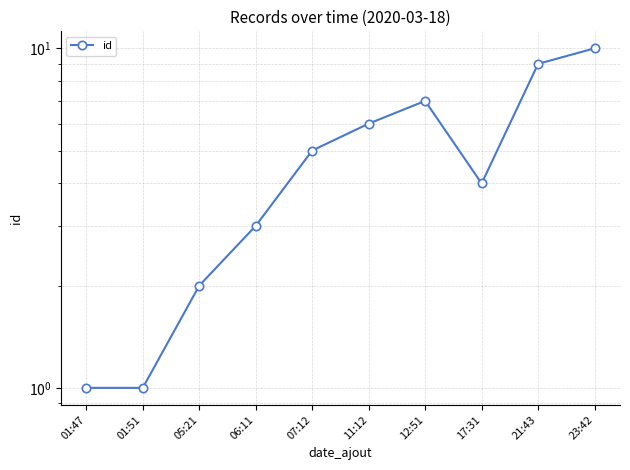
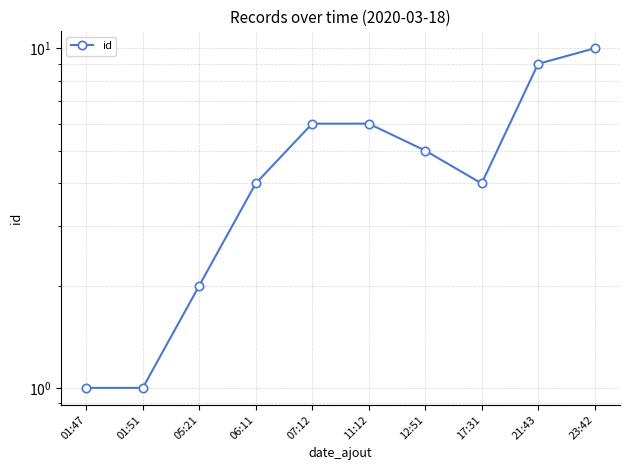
06:11: 3 -> 4
07:12: 5 -> 6
12:51: 7 -> 5
